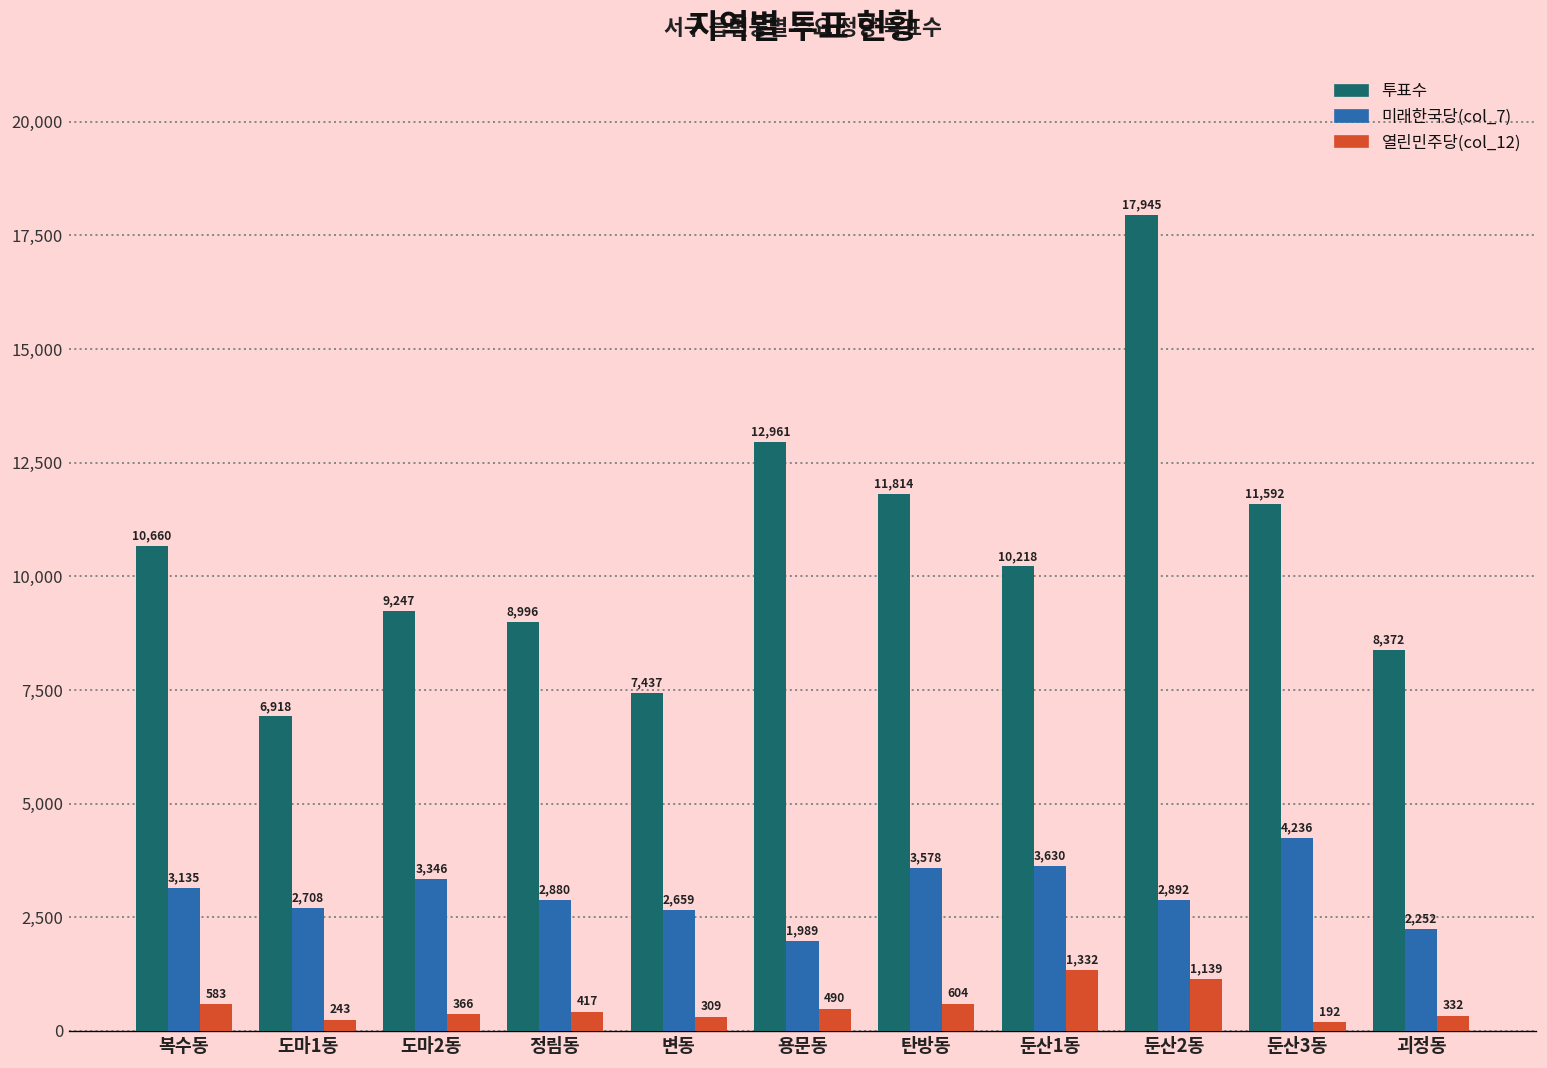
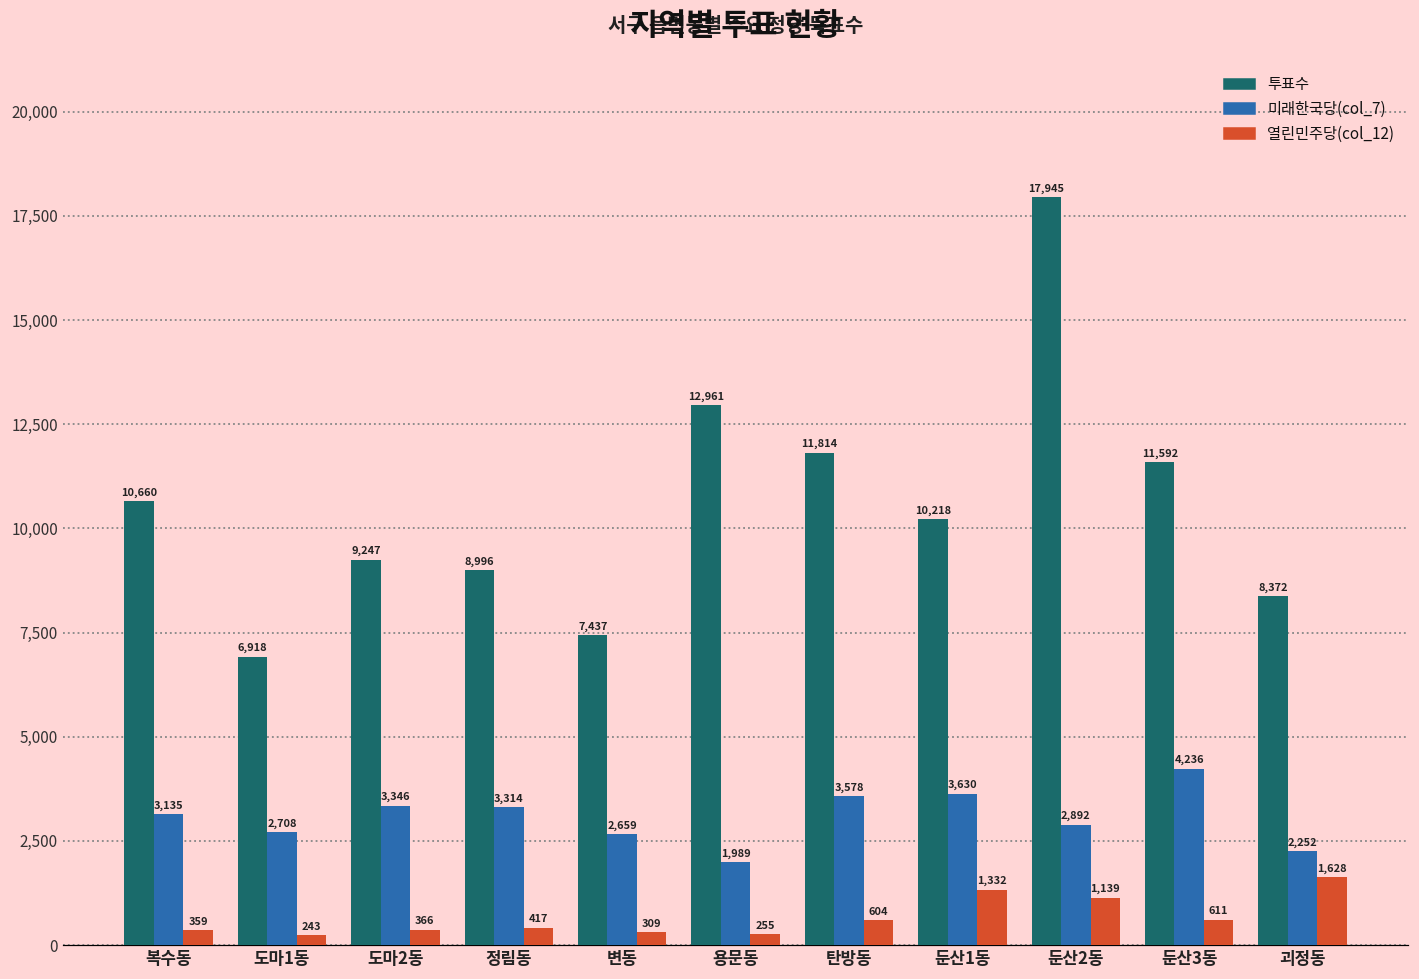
열린민주당(col_12), 복수동: 583 -> 359
미래한국당(col_7), 정림동: 2,880 -> 3,314
열린민주당(col_12), 용문동: 490 -> 255
열린민주당(col_12), 둔산3동: 192 -> 611
열린민주당(col_12), 괴정동: 332 -> 1,628
